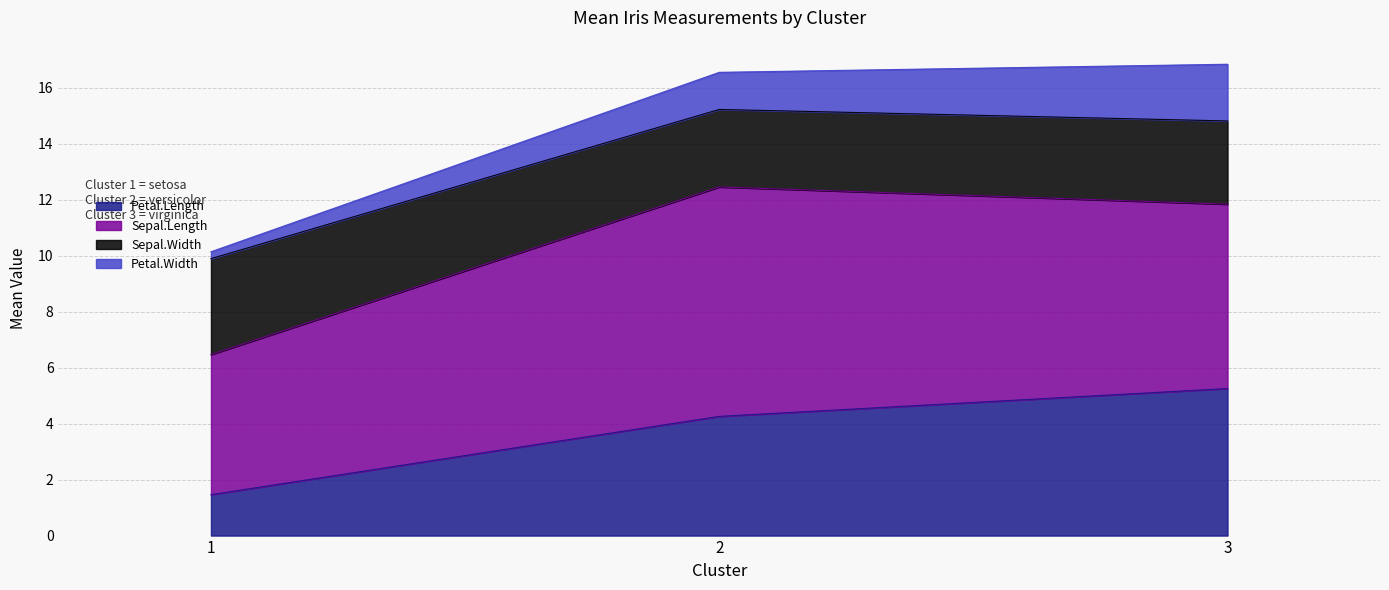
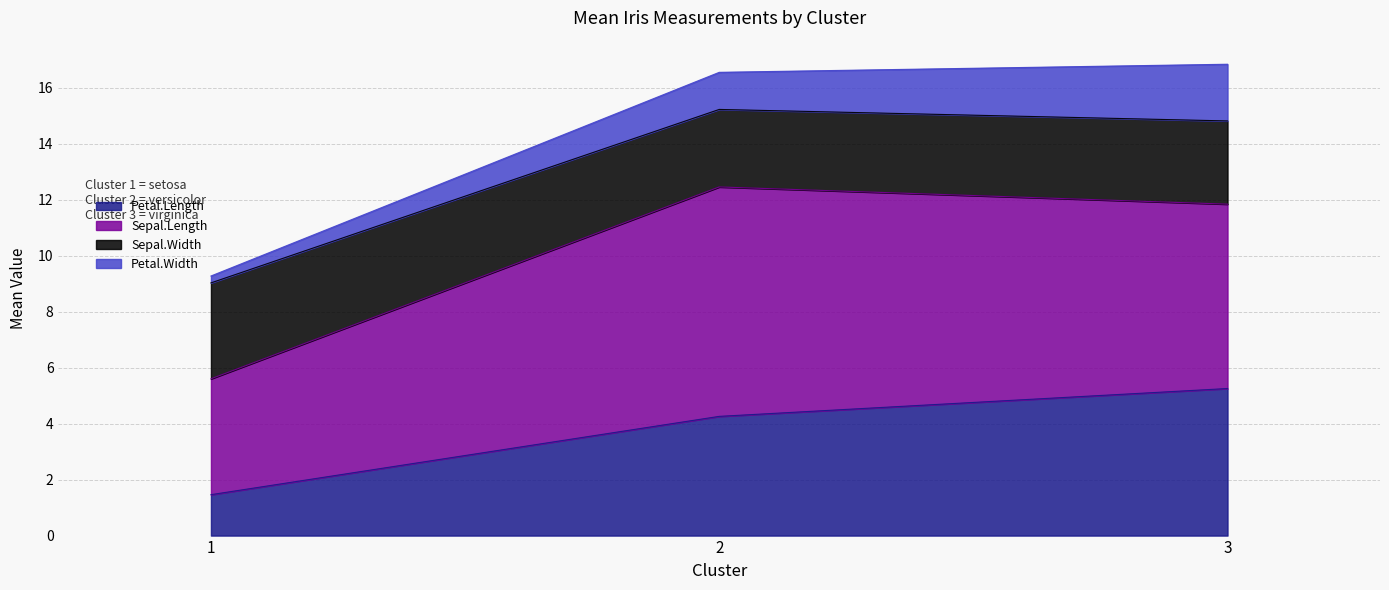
Sepal.Length, 1: 5.0 -> 4.1
